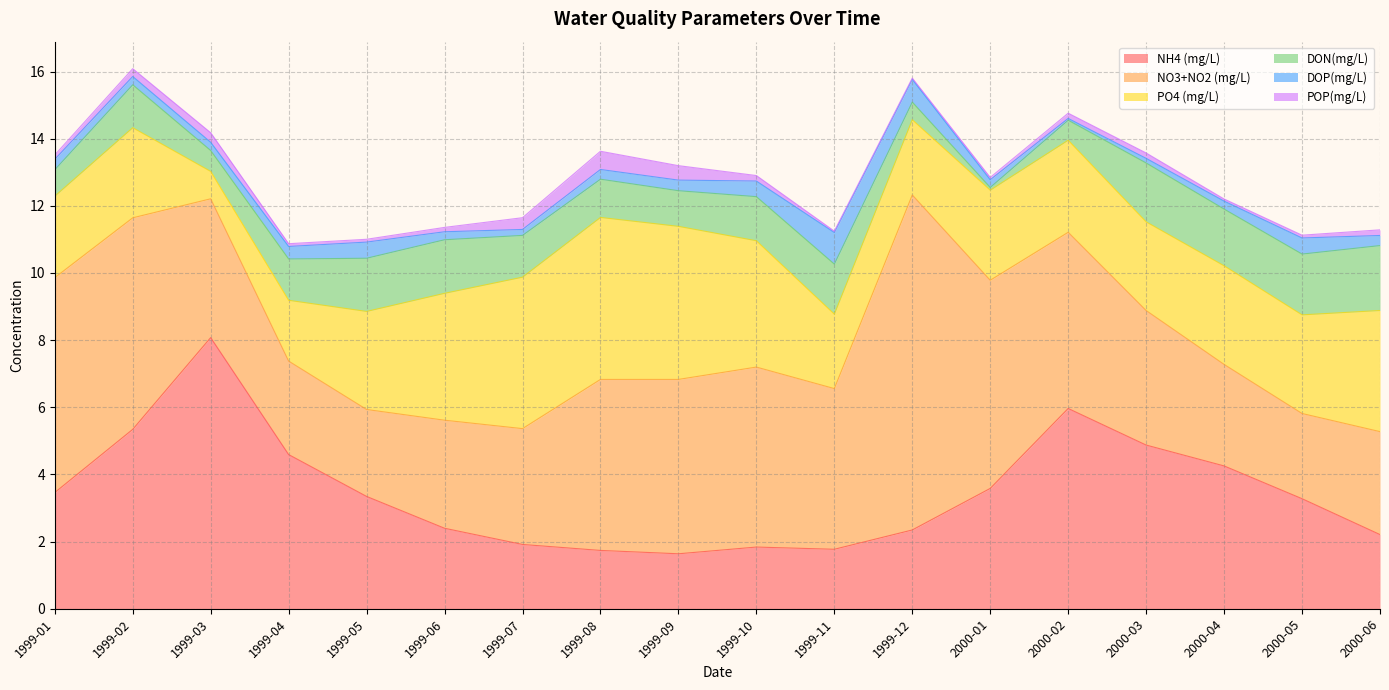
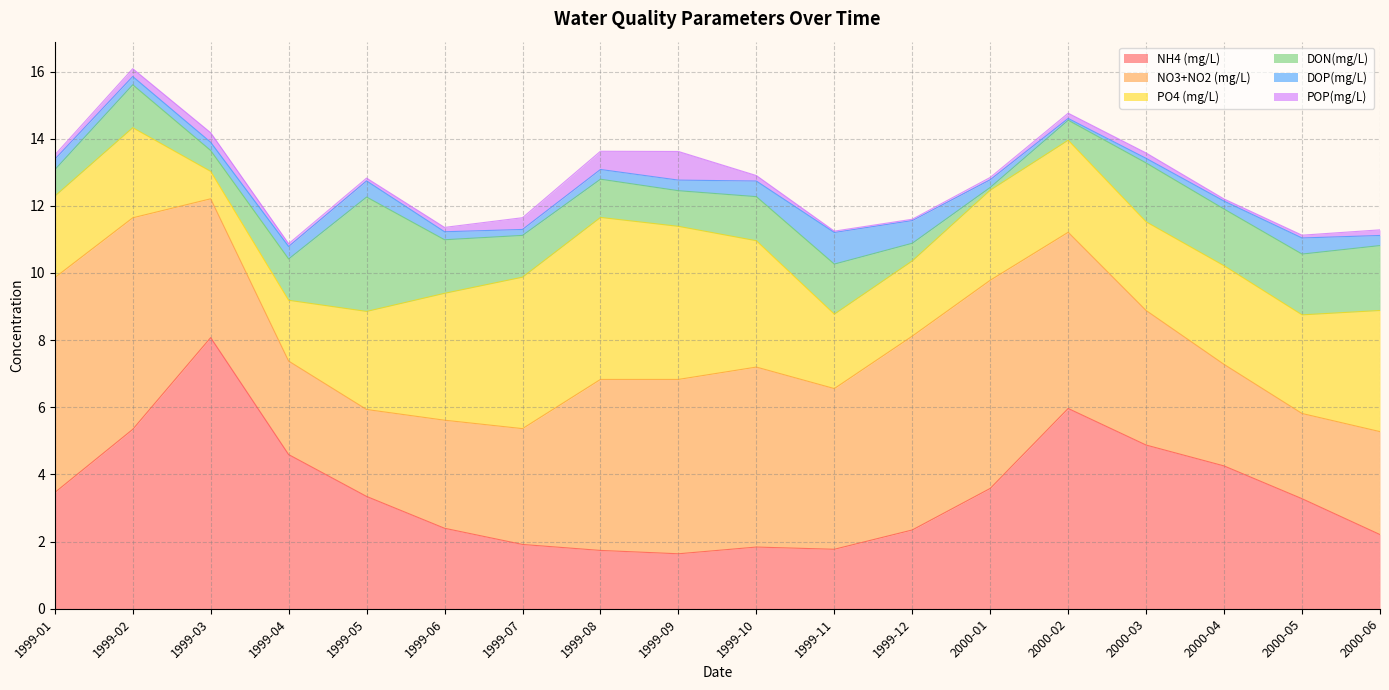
DON(mg/L), 1999-05: 1.6 -> 3.4
POP(mg/L), 1999-09: 0.4 -> 0.9
NO3+NO2 (mg/L), 1999-12: 10.0 -> 5.8
